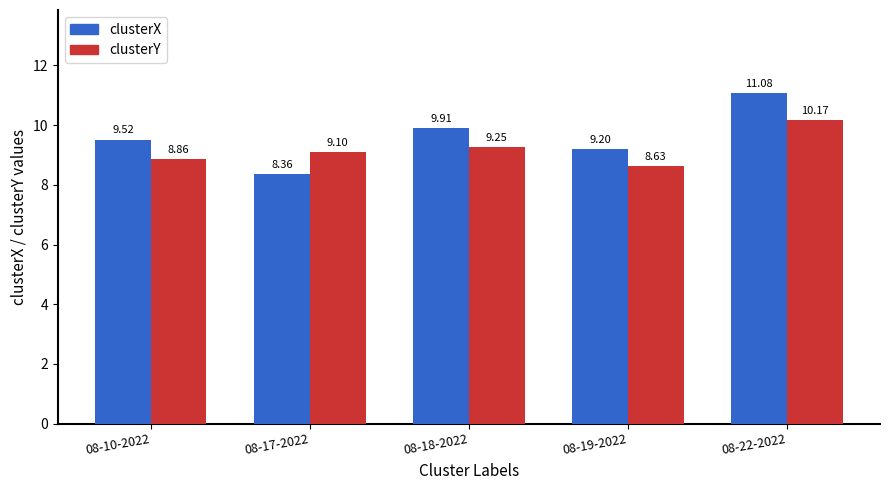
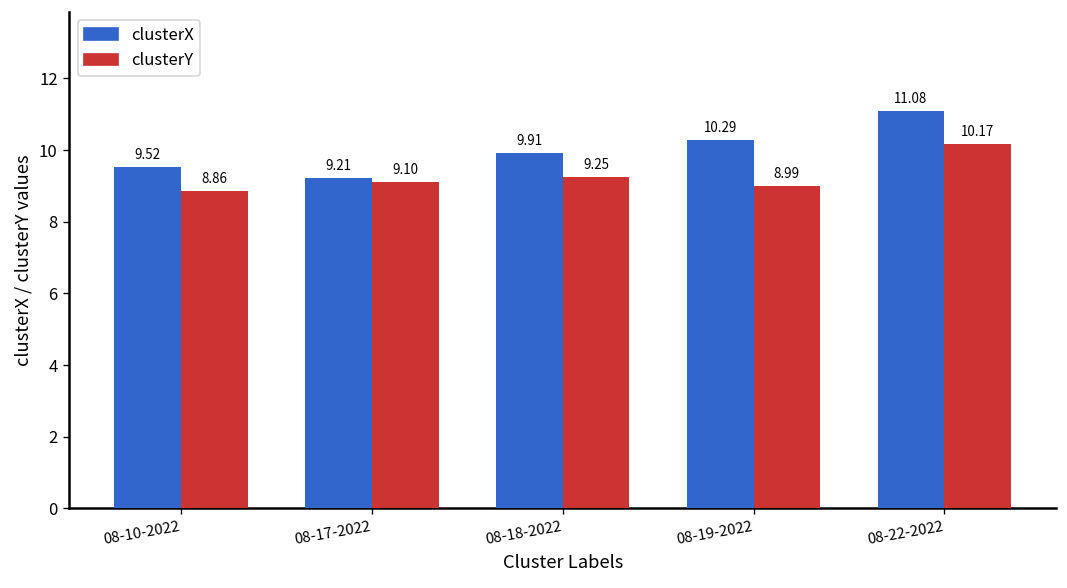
clusterX, 08-17-2022: 8.36 -> 9.21
clusterX, 08-19-2022: 9.20 -> 10.29
clusterY, 08-19-2022: 8.63 -> 8.99
